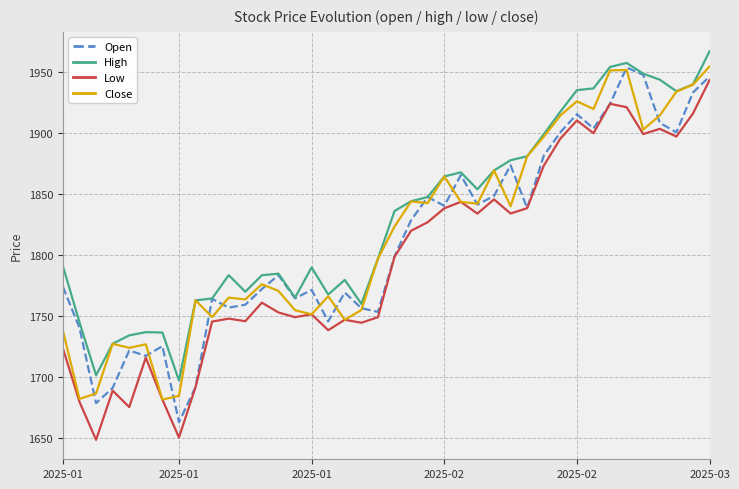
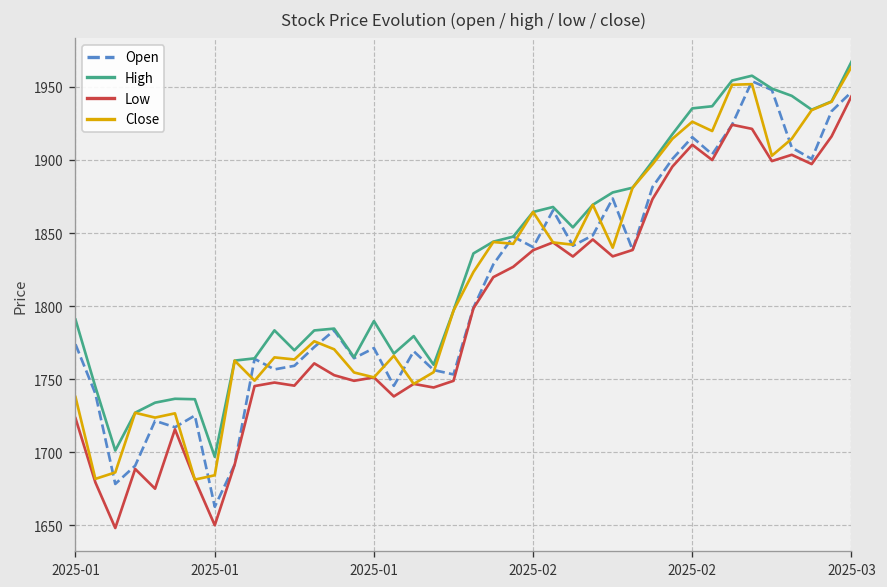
Close, 2025-03: 1955 -> 1964
